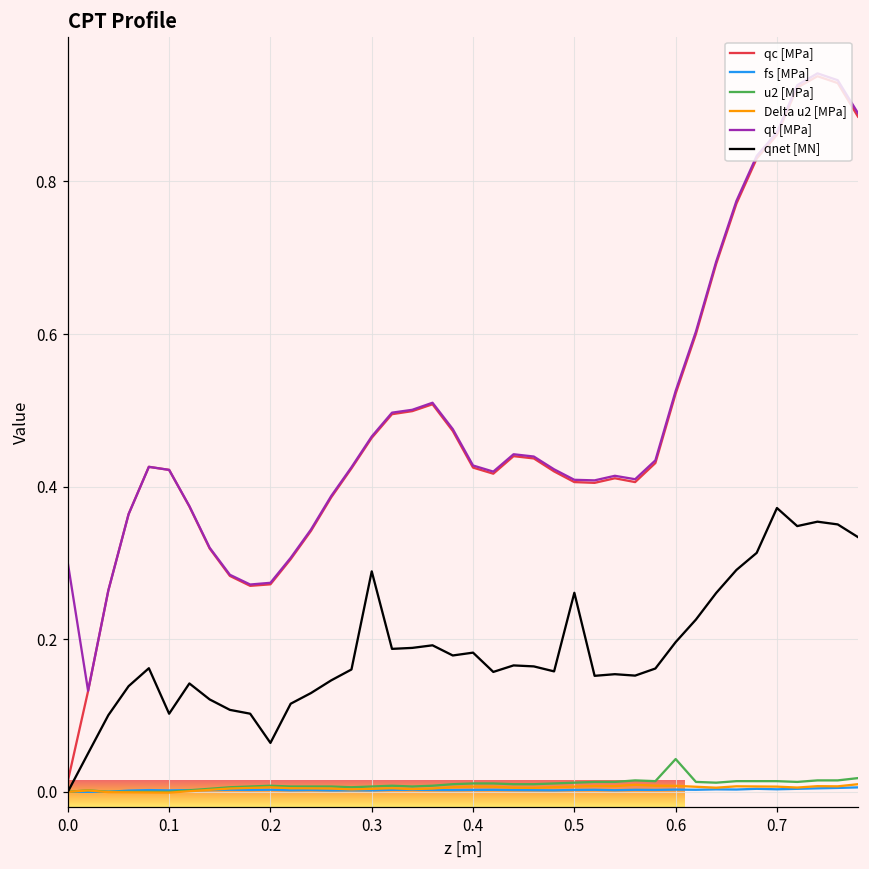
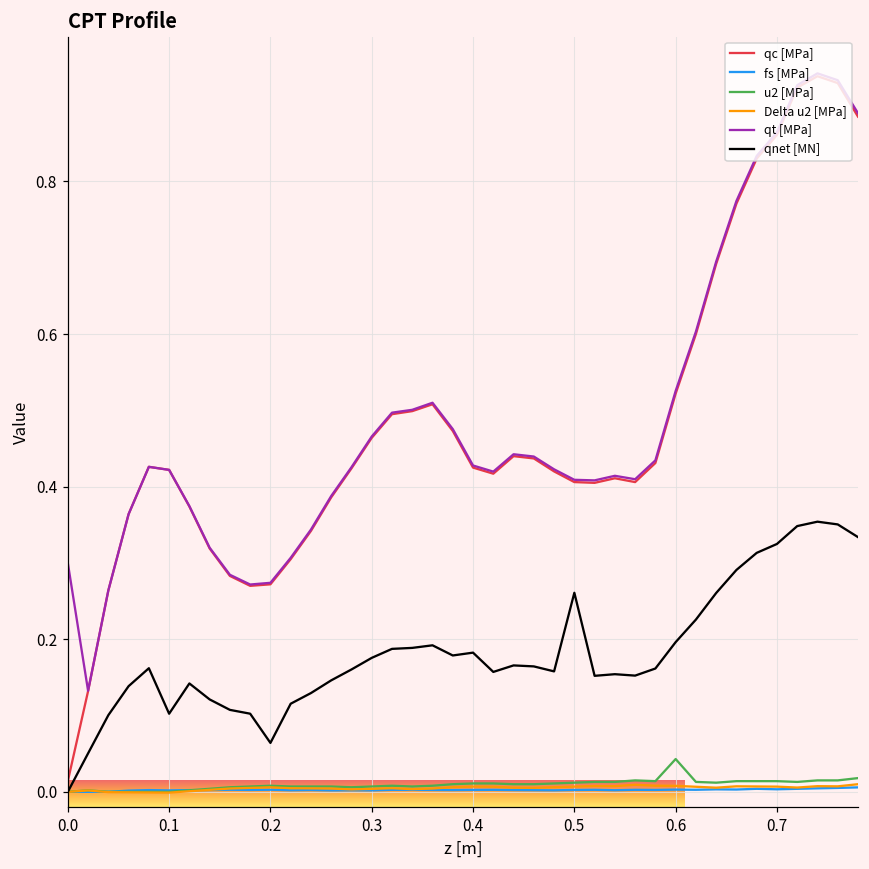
qnet [MN], 0.3: 0.29 -> 0.18
qnet [MN], 0.7: 0.37 -> 0.32
